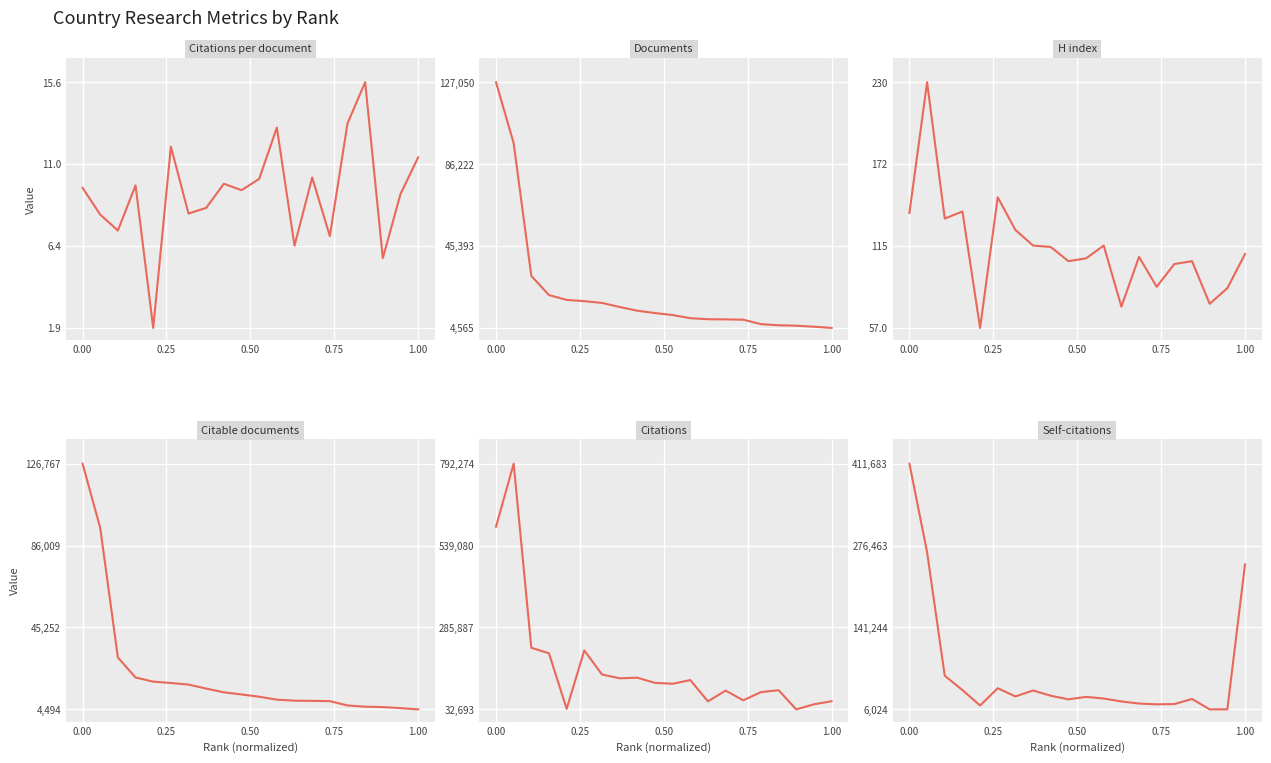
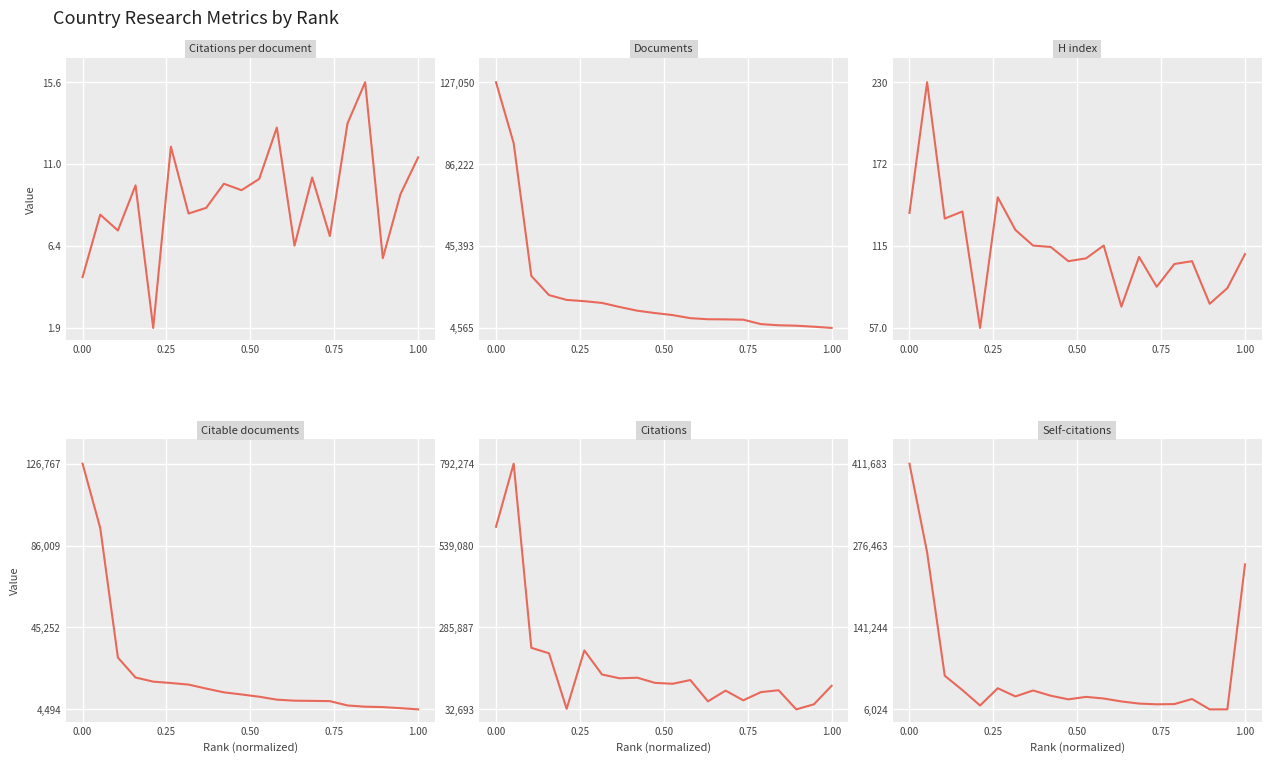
Citations per document, 0.00: 9.7 -> 4.7
Citations, 1.00: 60,000 -> 110,000
